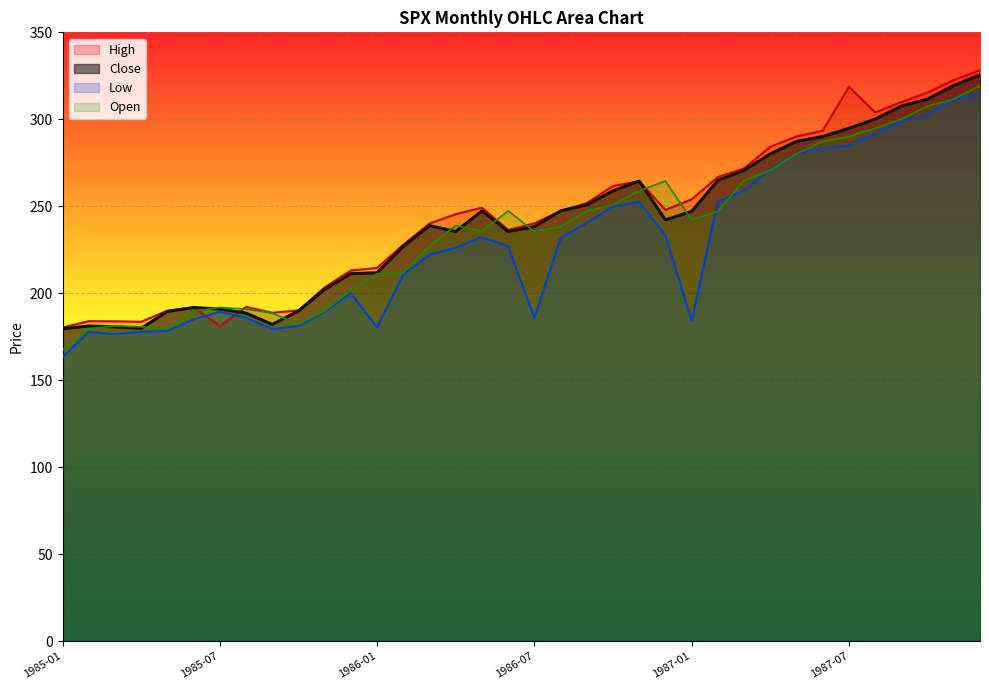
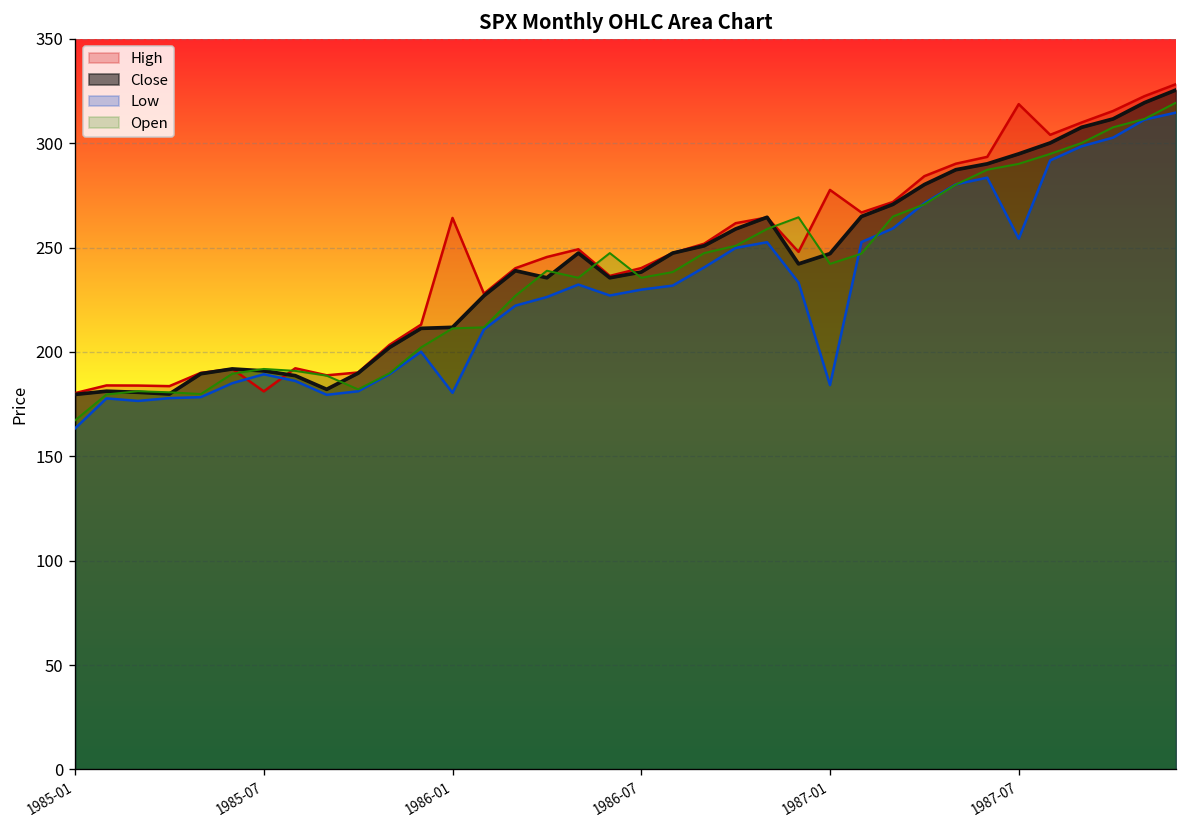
High, 1986-01: 215 -> 264
Low, 1986-07: 186 -> 230
High, 1987-01: 254 -> 278
Low, 1987-07: 285 -> 254
